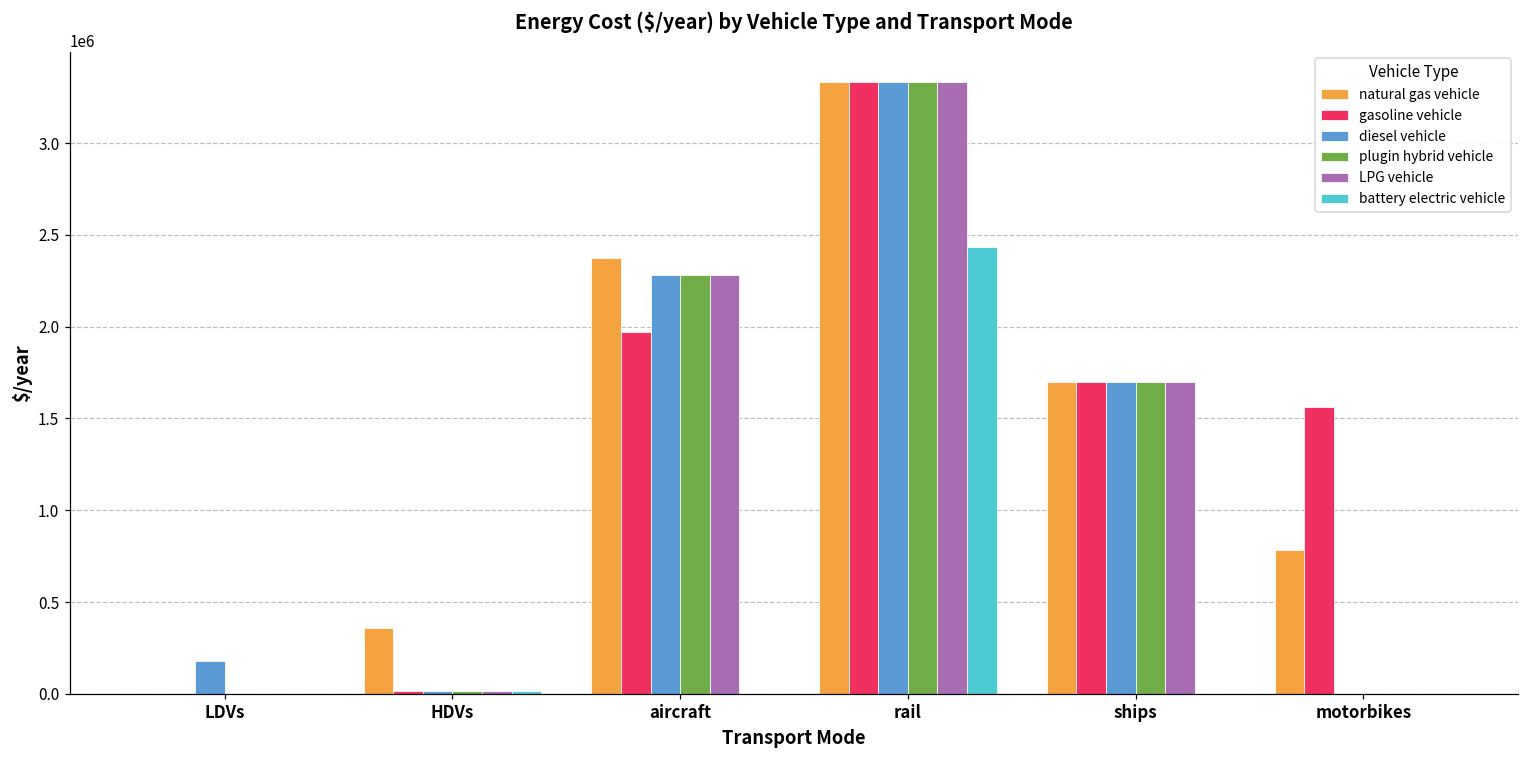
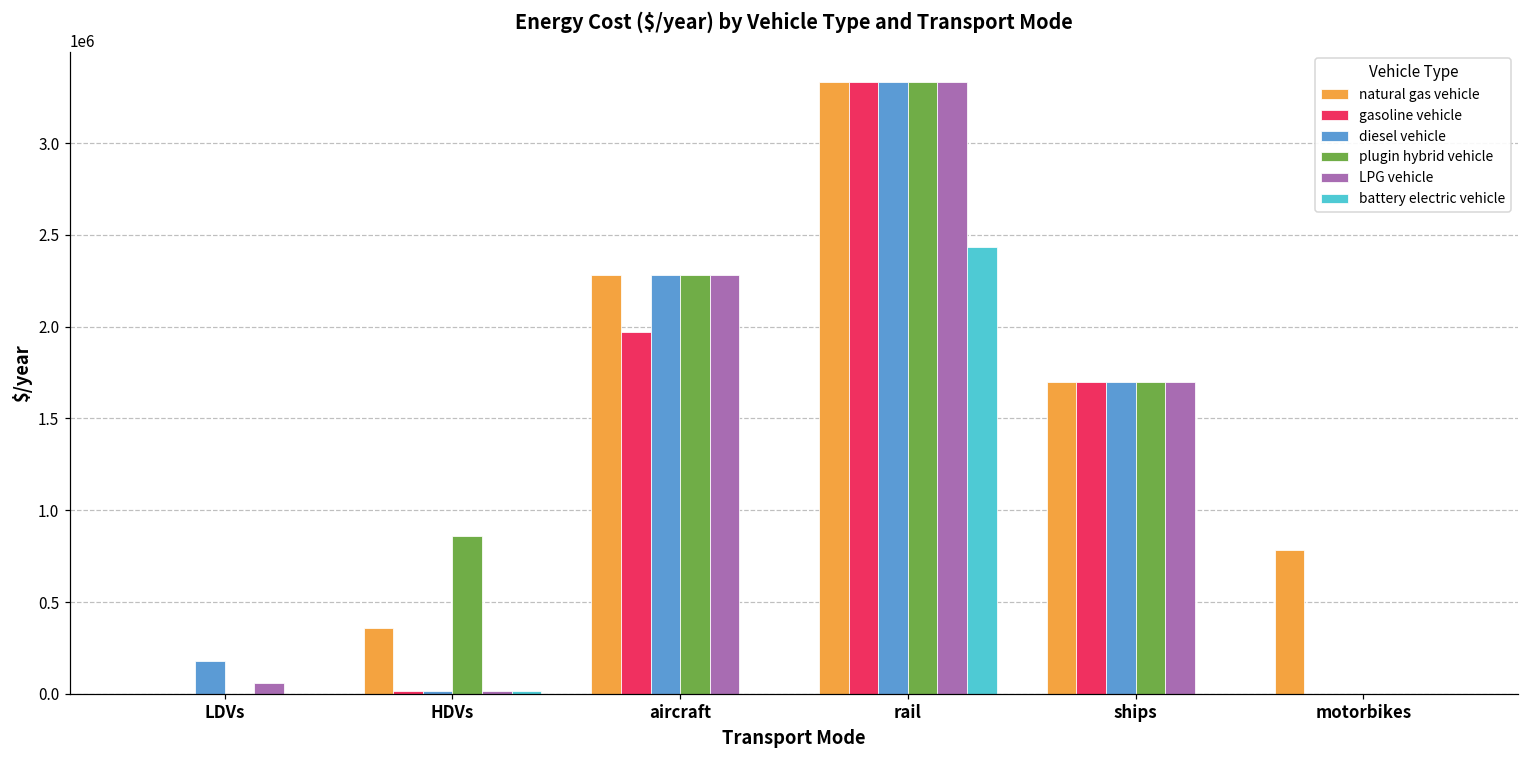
LPG vehicle, LDVs: 0 -> 60000
plugin hybrid vehicle, HDVs: 20000 -> 860000
natural gas vehicle, aircraft: 2370000 -> 2280000
gasoline vehicle, motorbikes: 1560000 -> 0
